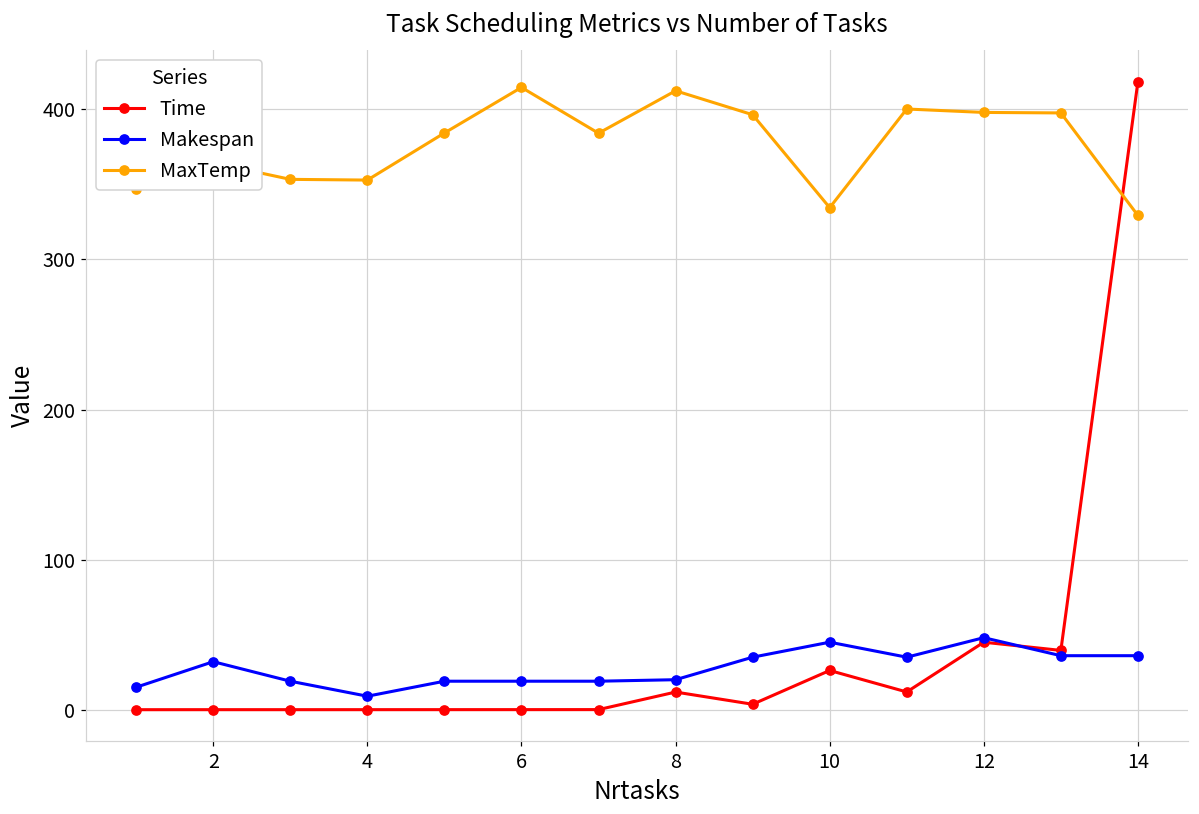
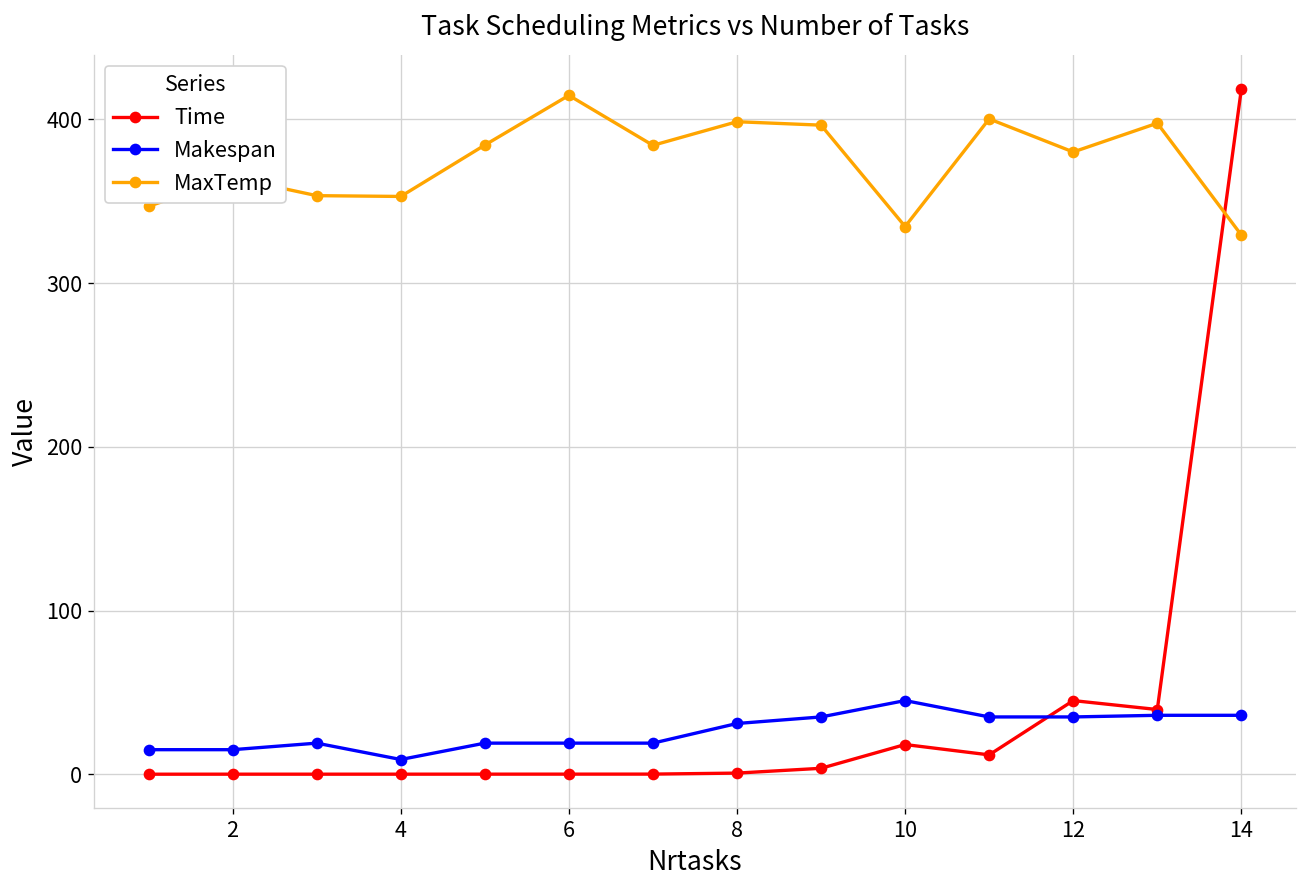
Makespan, 2: 32 -> 15
Time, 8: 12 -> 1
Makespan, 8: 20 -> 31
MaxTemp, 8: 412 -> 399
Time, 10: 26 -> 18
Makespan, 12: 48 -> 35
MaxTemp, 12: 398 -> 380
